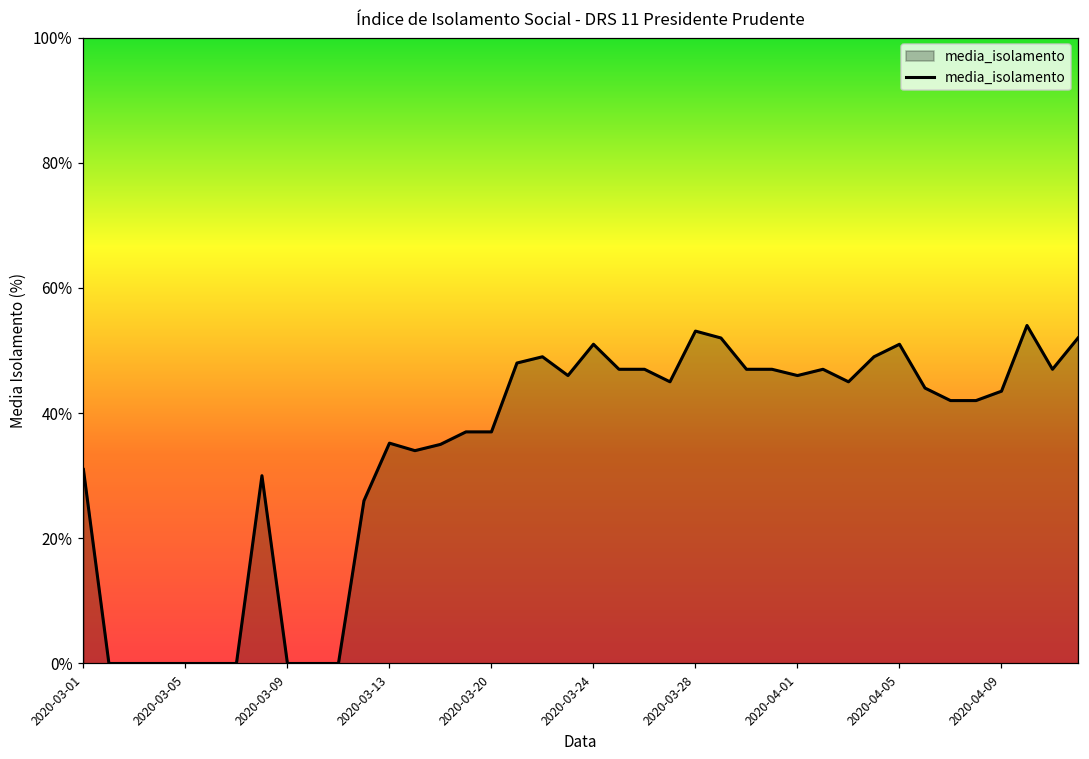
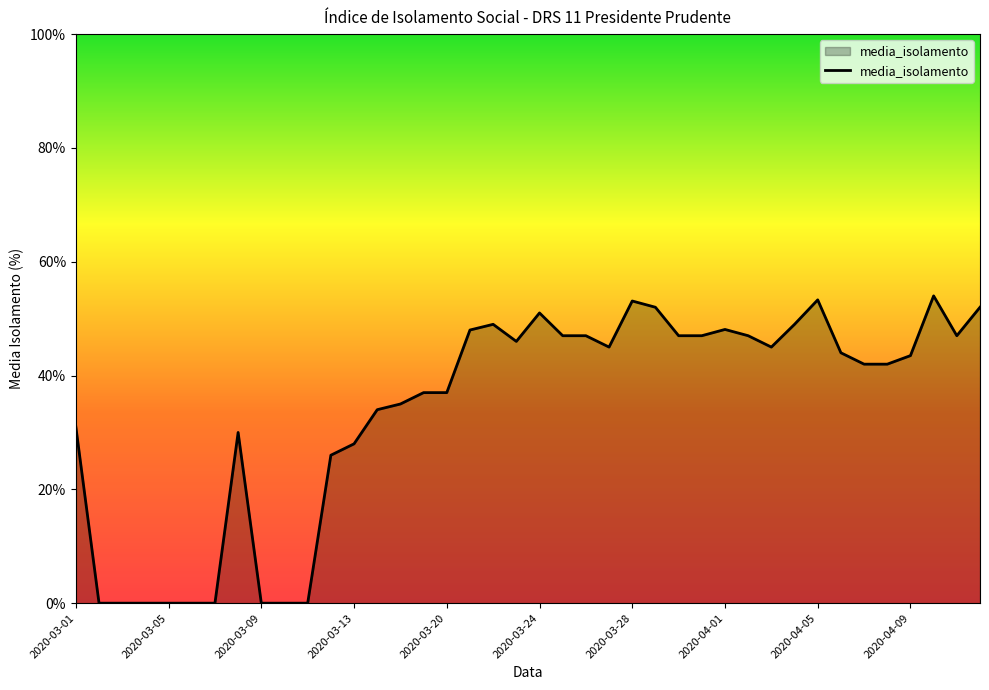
2020-03-13: 35% -> 28%
2020-04-01: 46% -> 48%
2020-04-05: 51% -> 53%
